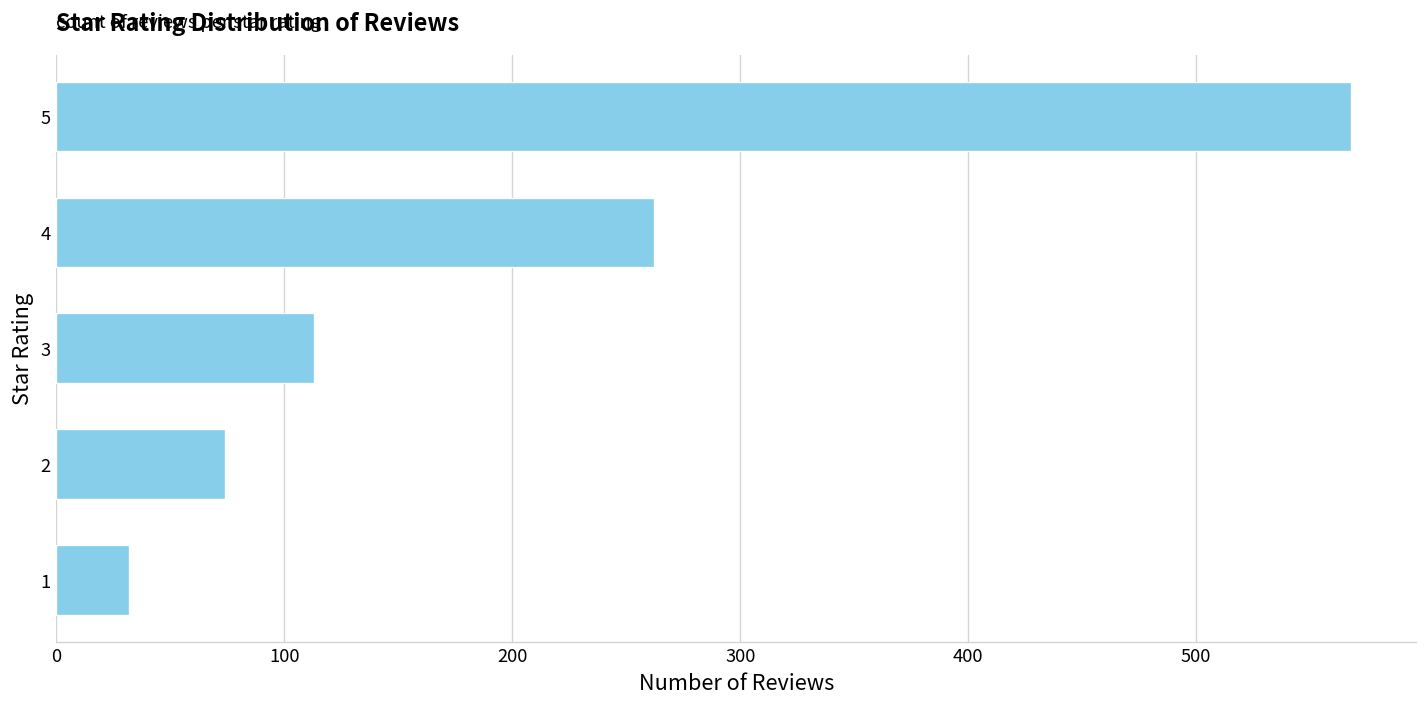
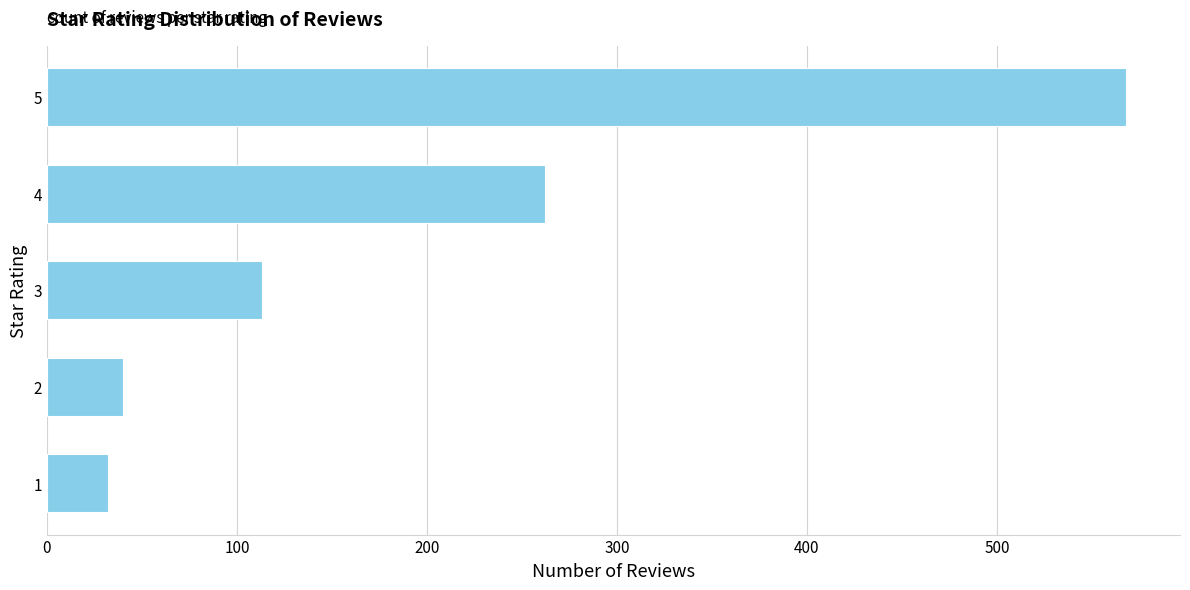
2: 74 -> 40
